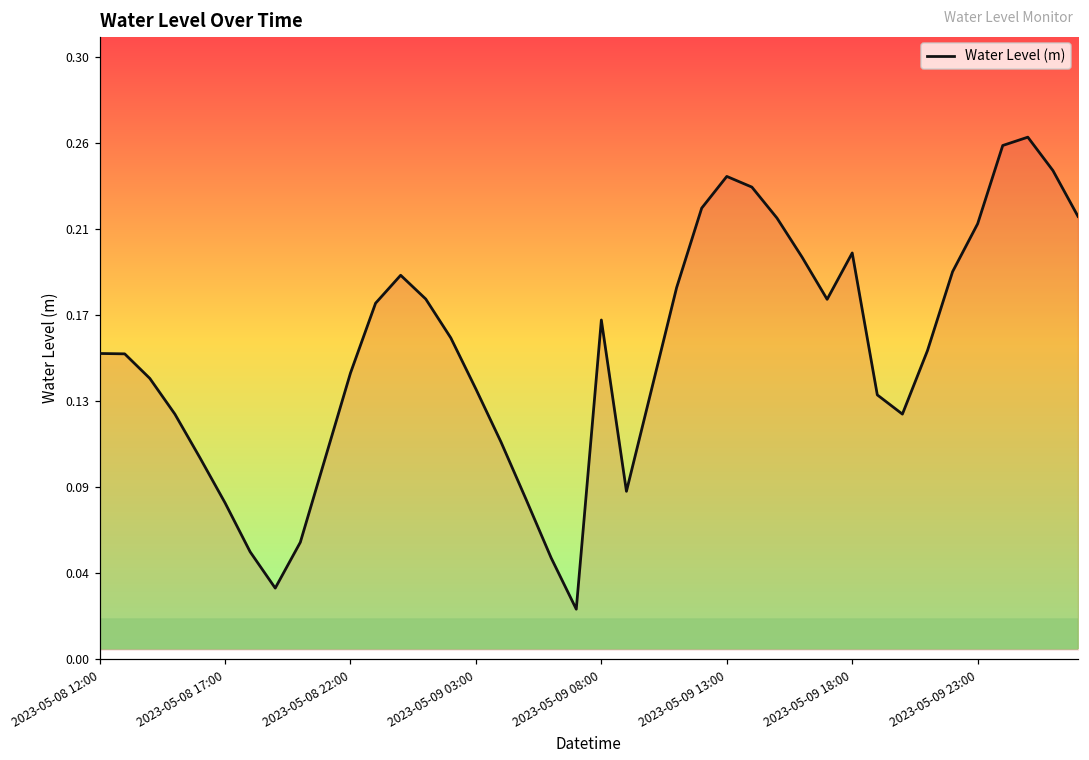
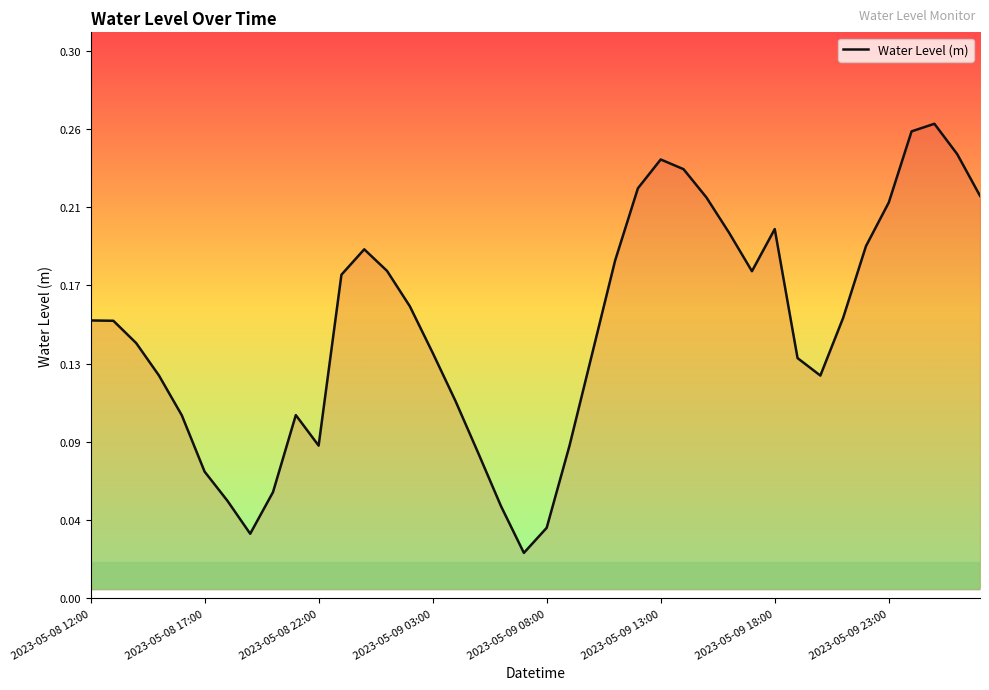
2023-05-08 17:00: 0.078 -> 0.069
2023-05-08 22:00: 0.142 -> 0.084
2023-05-09 08:00: 0.169 -> 0.039
